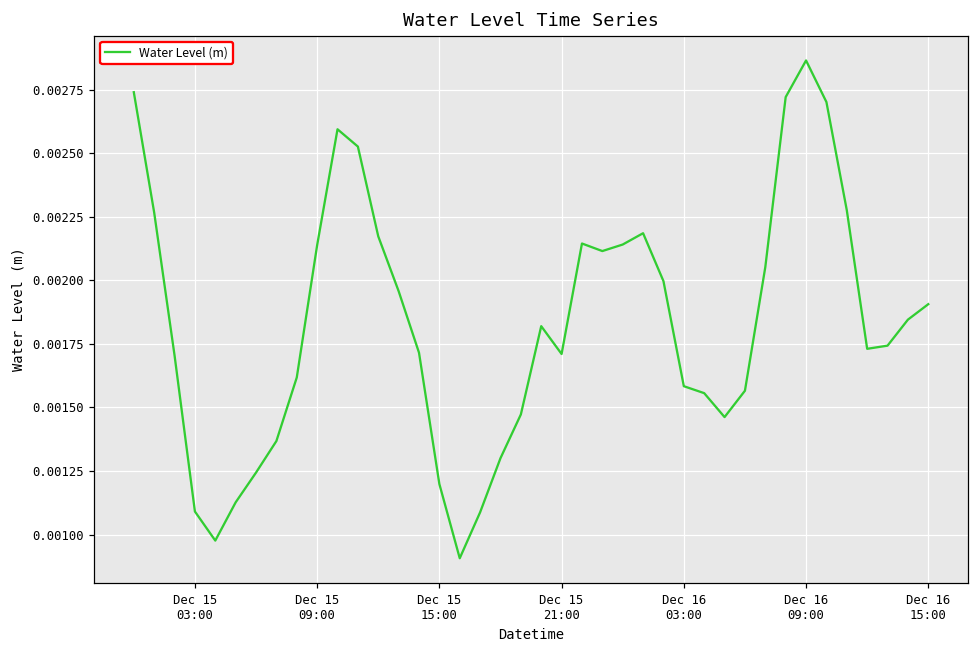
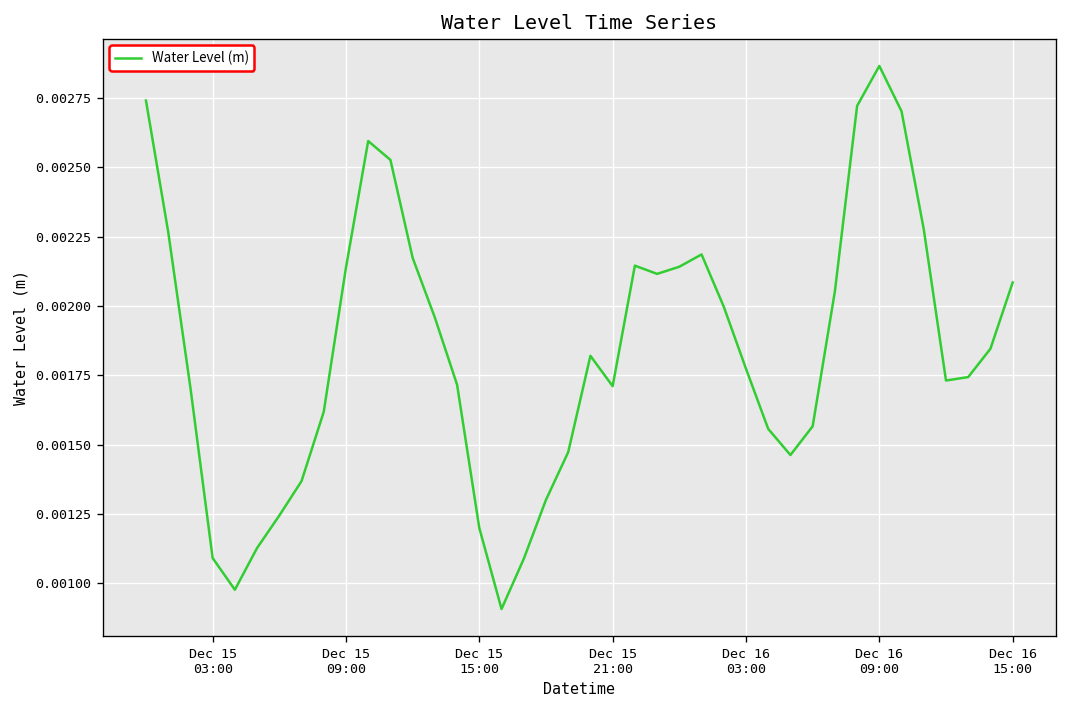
Dec 16 03:00: 0.00158 -> 0.00177
Dec 16 15:00: 0.00191 -> 0.00208
